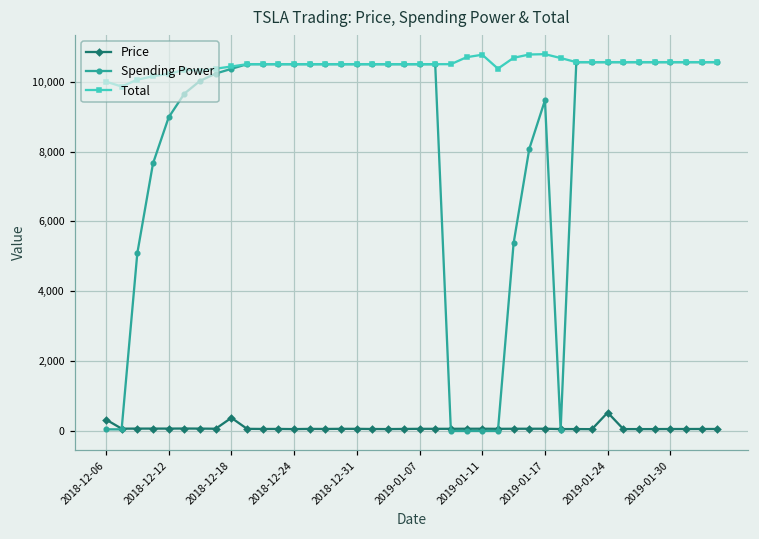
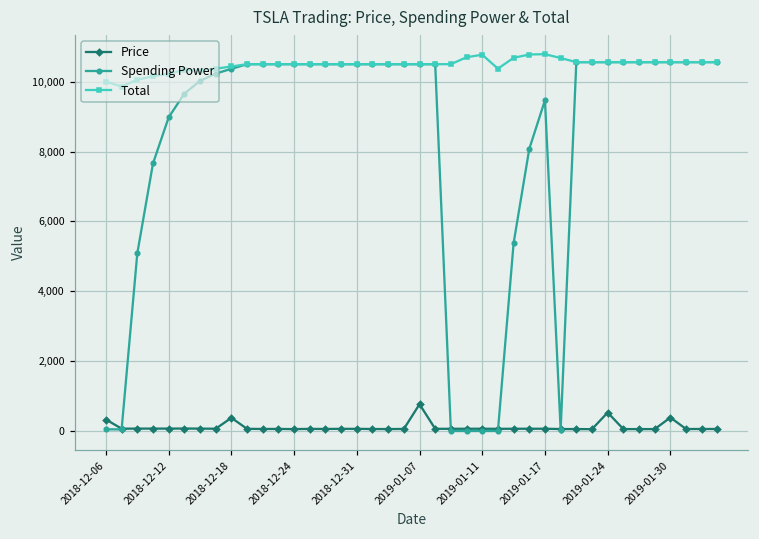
Price, 2019-01-07: 100 -> 800
Price, 2019-01-30: 100 -> 400
